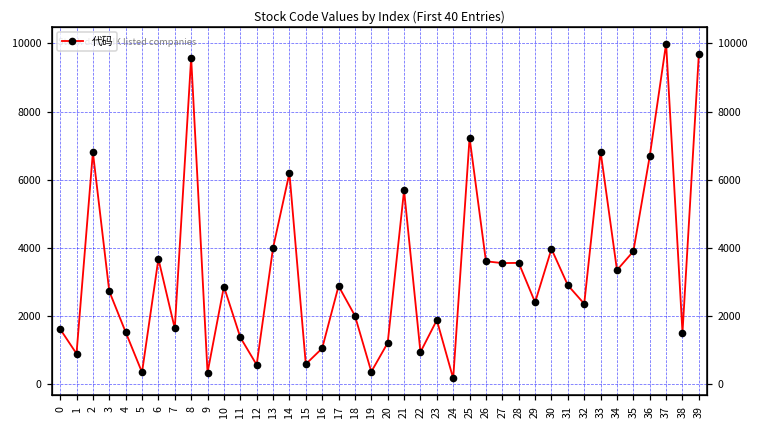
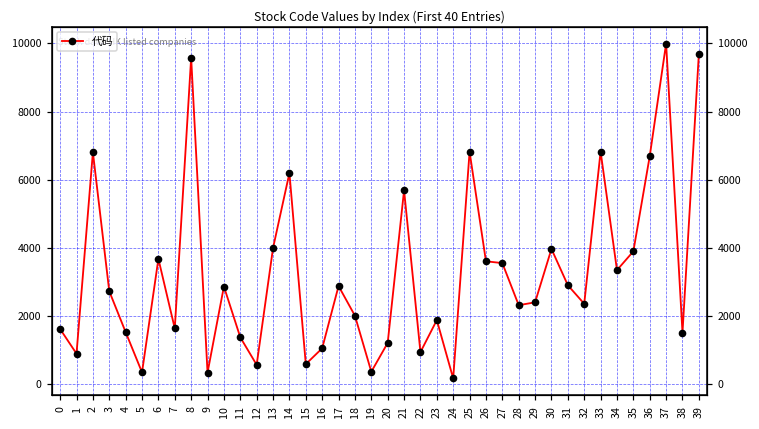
25: 7200 -> 6800
28: 3600 -> 2300
